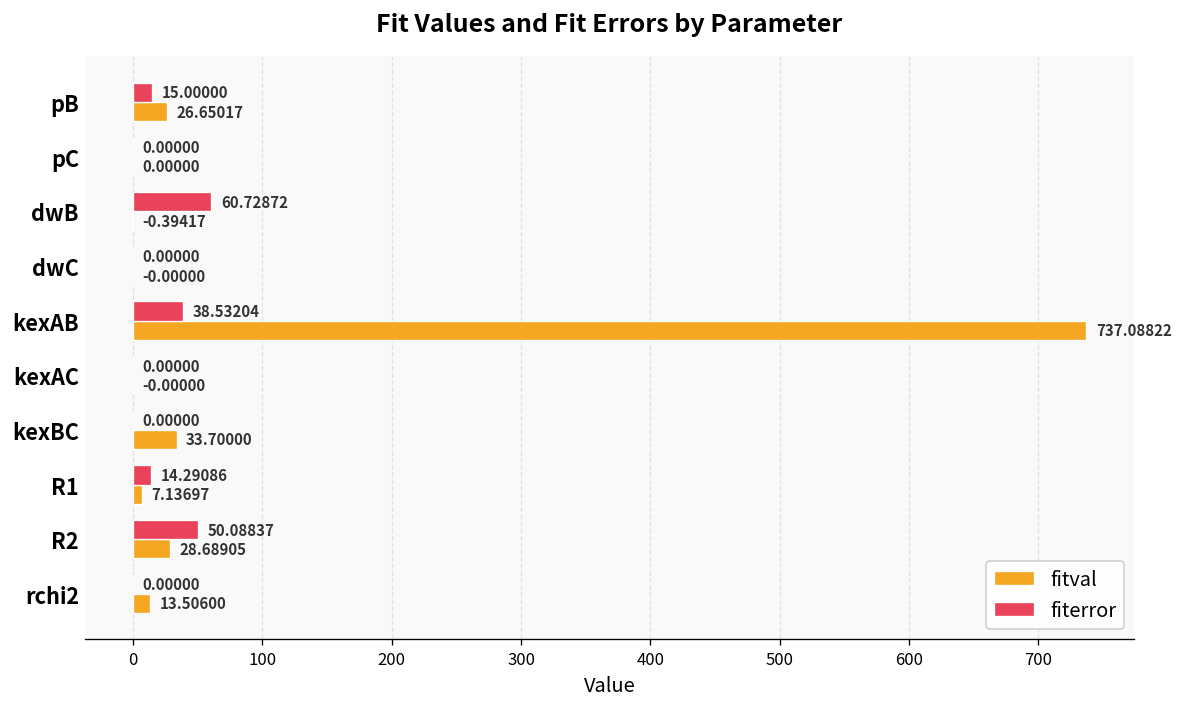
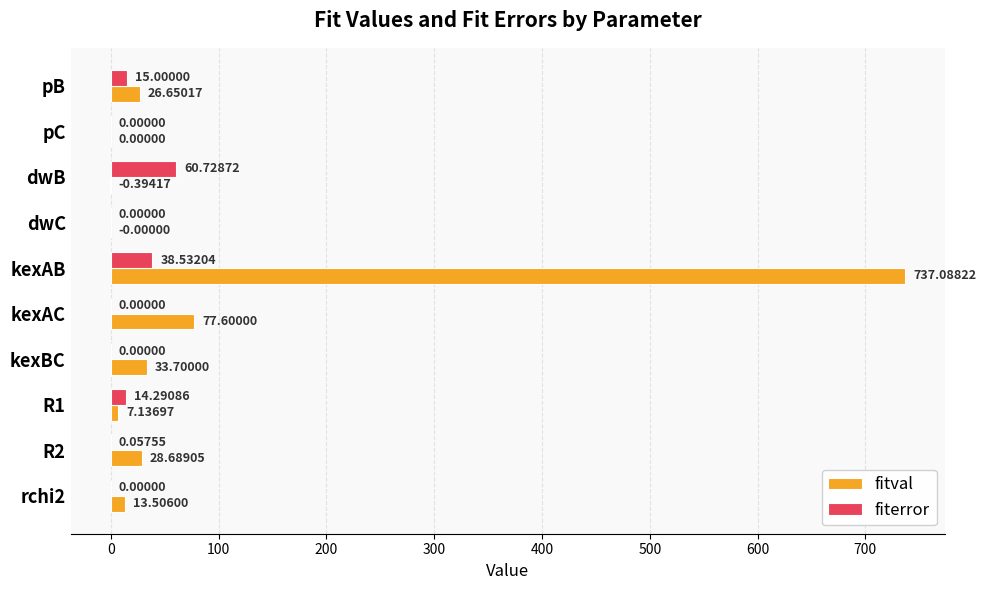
fitval, kexAC: -0.00000 -> 77.60000
fiterror, R2: 50.08837 -> 0.05755
